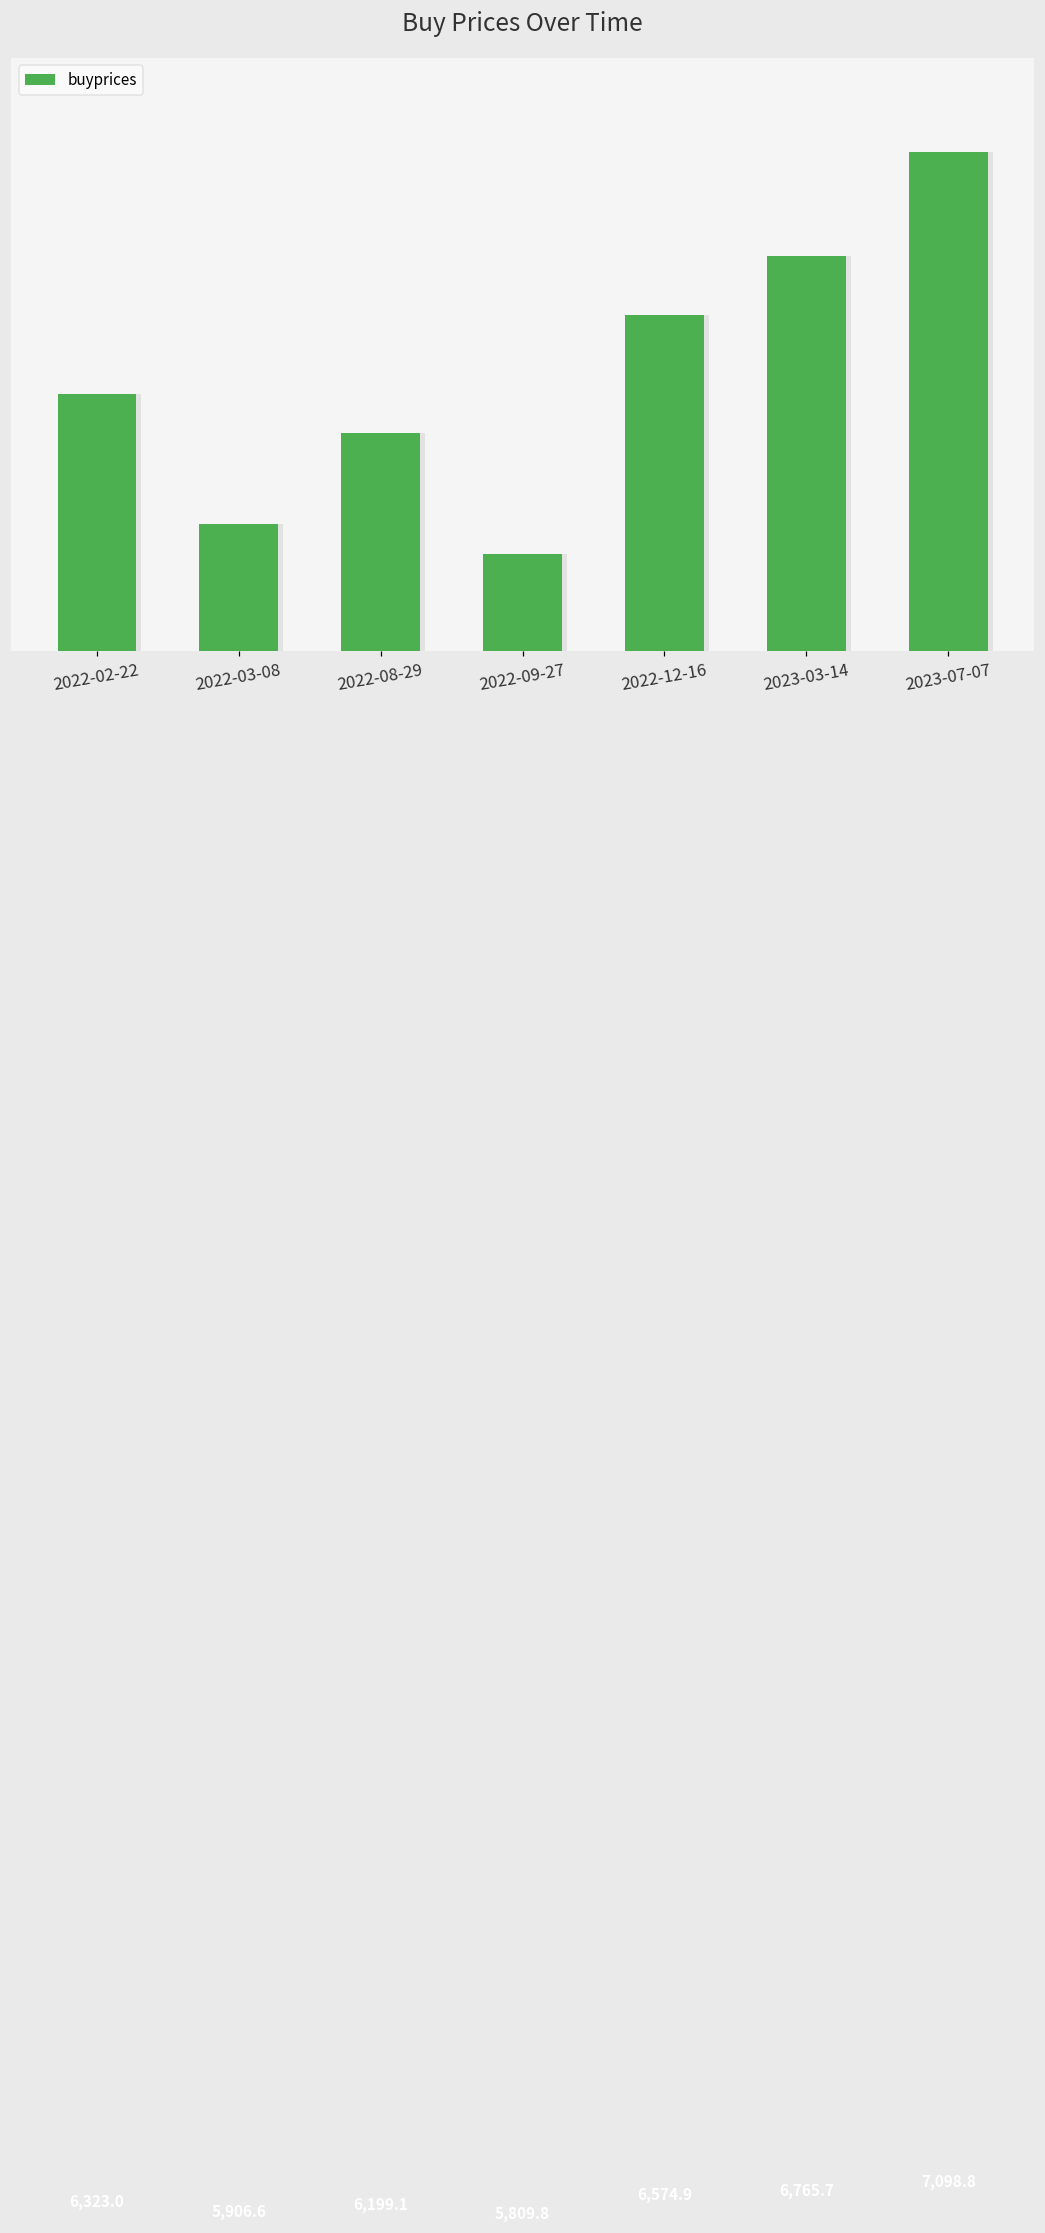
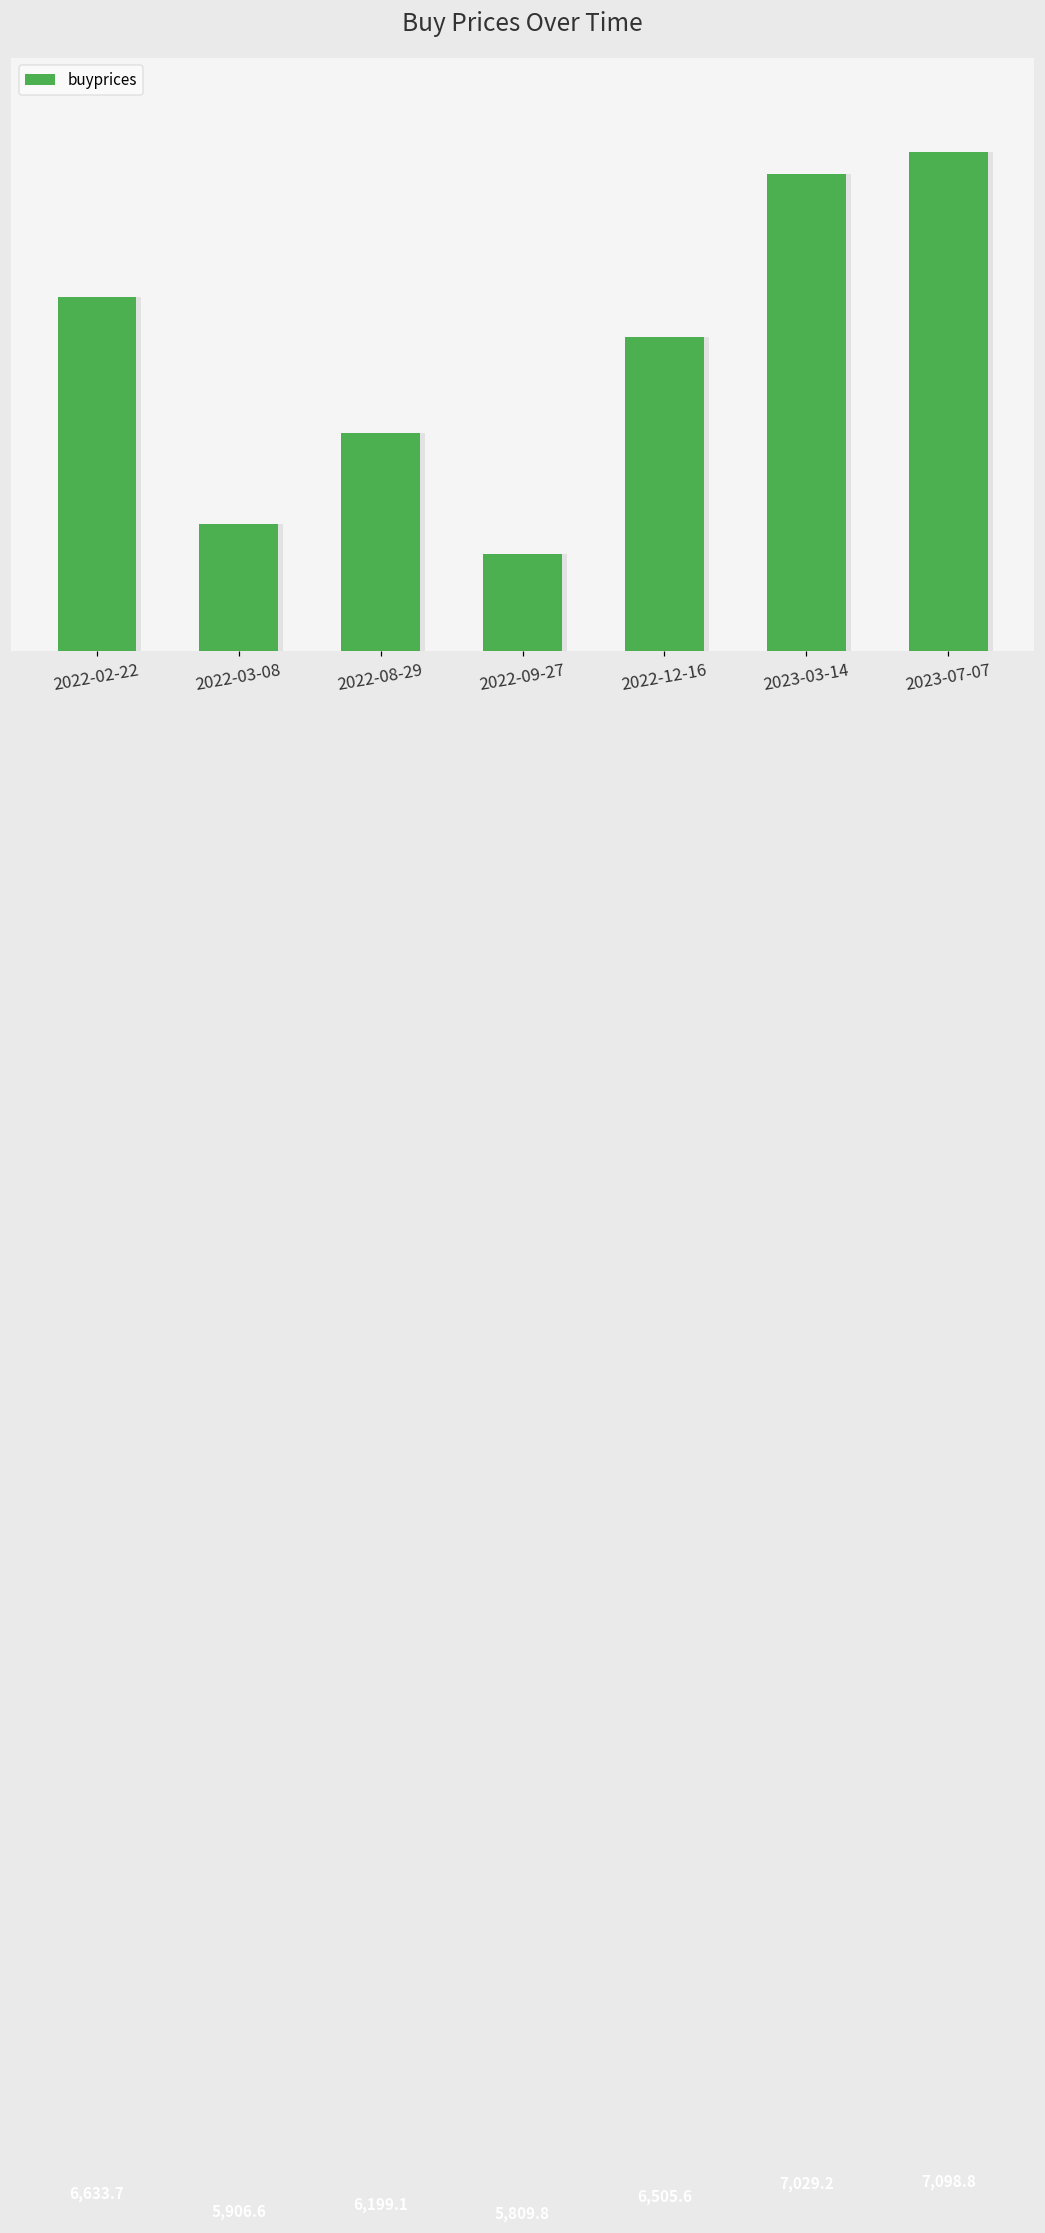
2022-02-22: 6,323.0 -> 6,633.7
2022-12-16: 6,574.9 -> 6,505.6
2023-03-14: 6,765.7 -> 7,029.2
